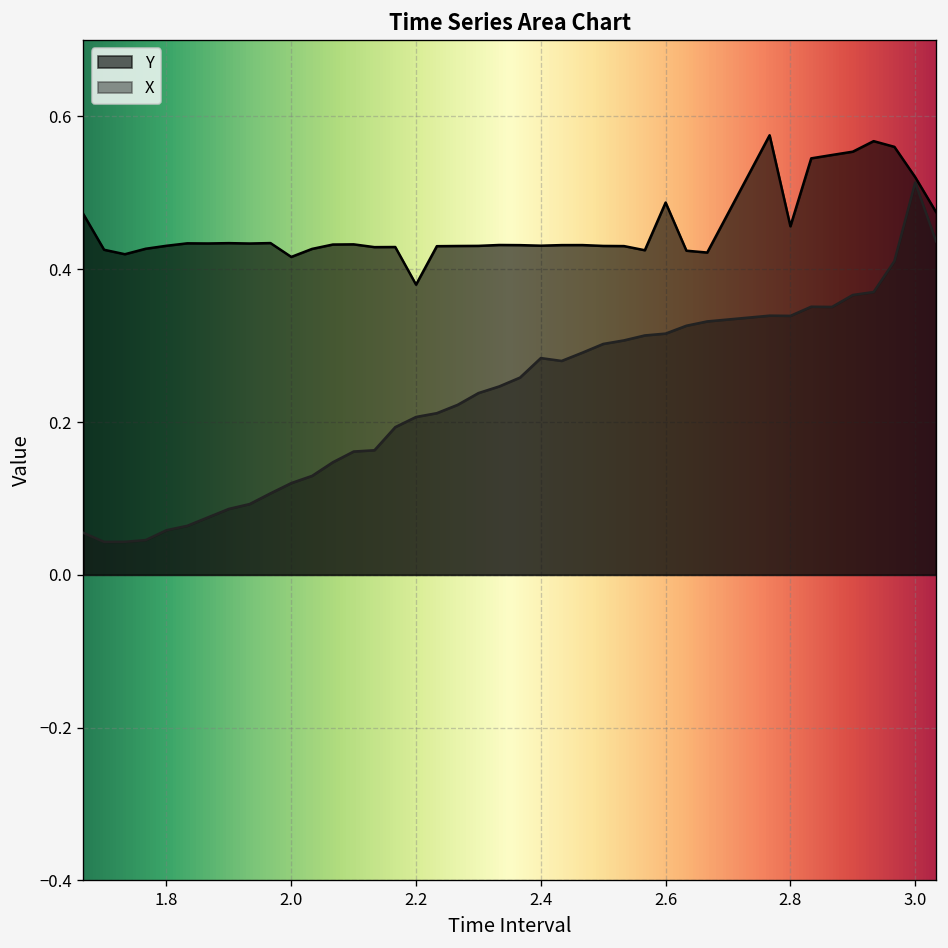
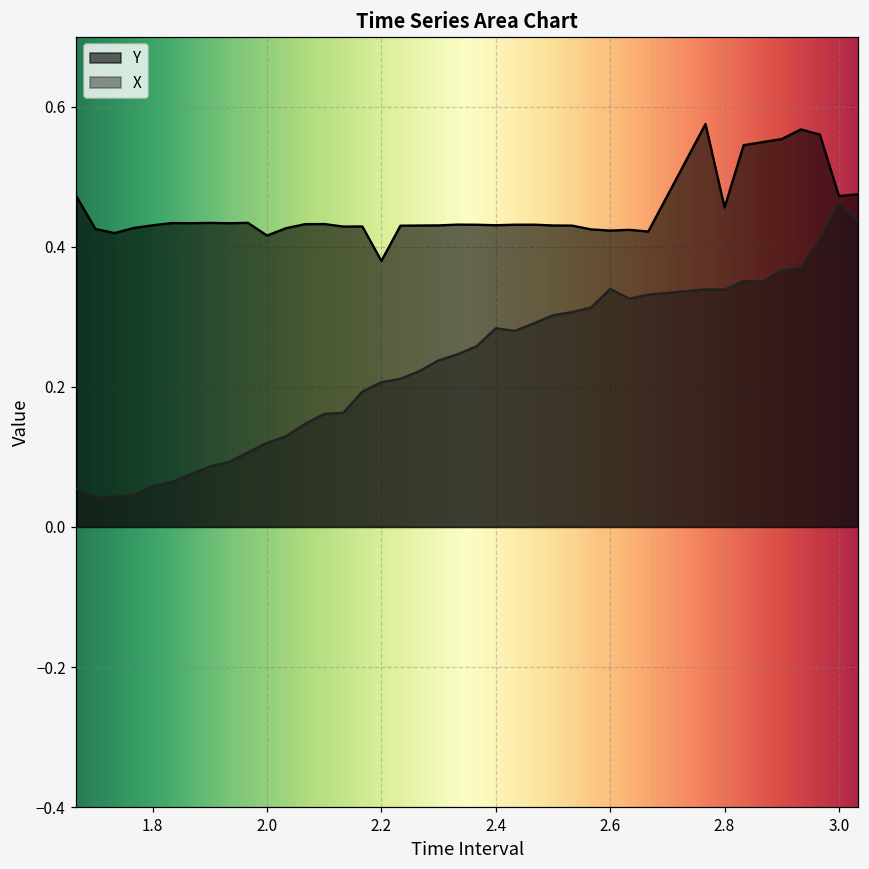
Y, 2.6: 0.49 -> 0.42
X, 2.6: 0.32 -> 0.34
Y, 3.0: 0.52 -> 0.47
X, 3.0: 0.51 -> 0.46
